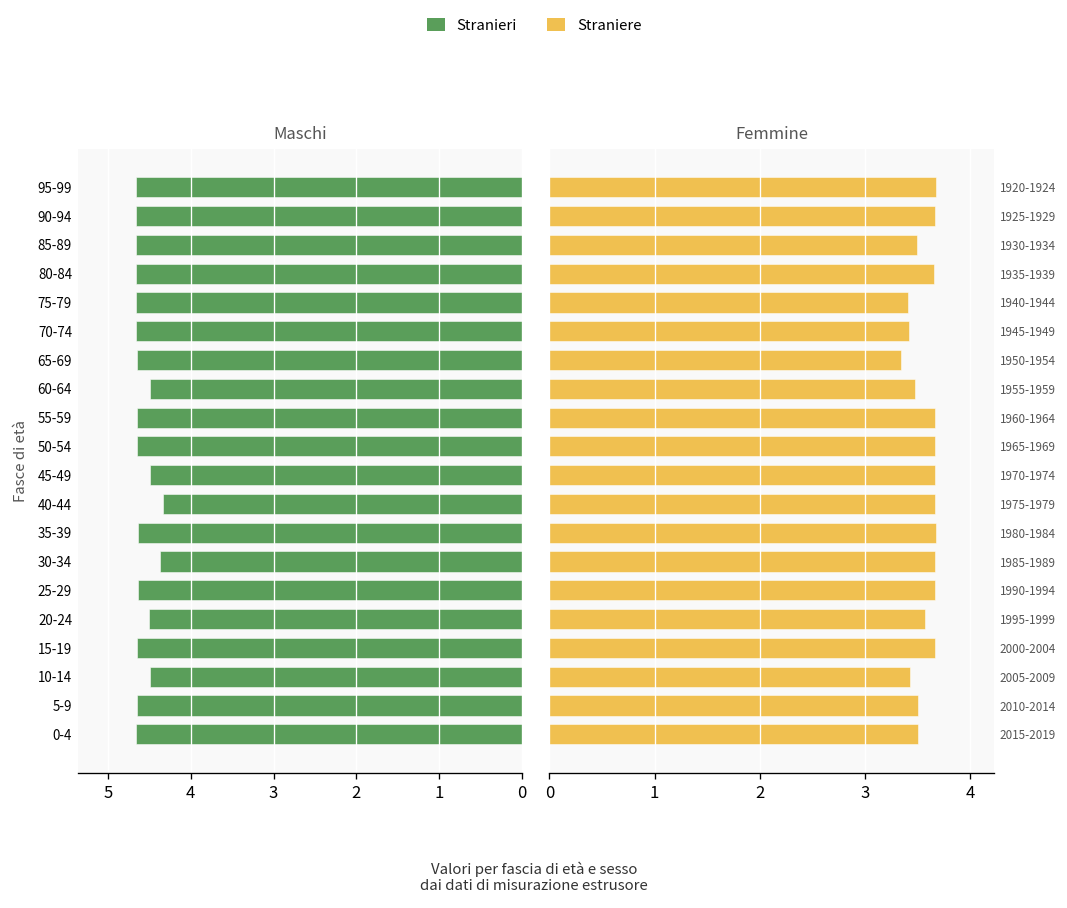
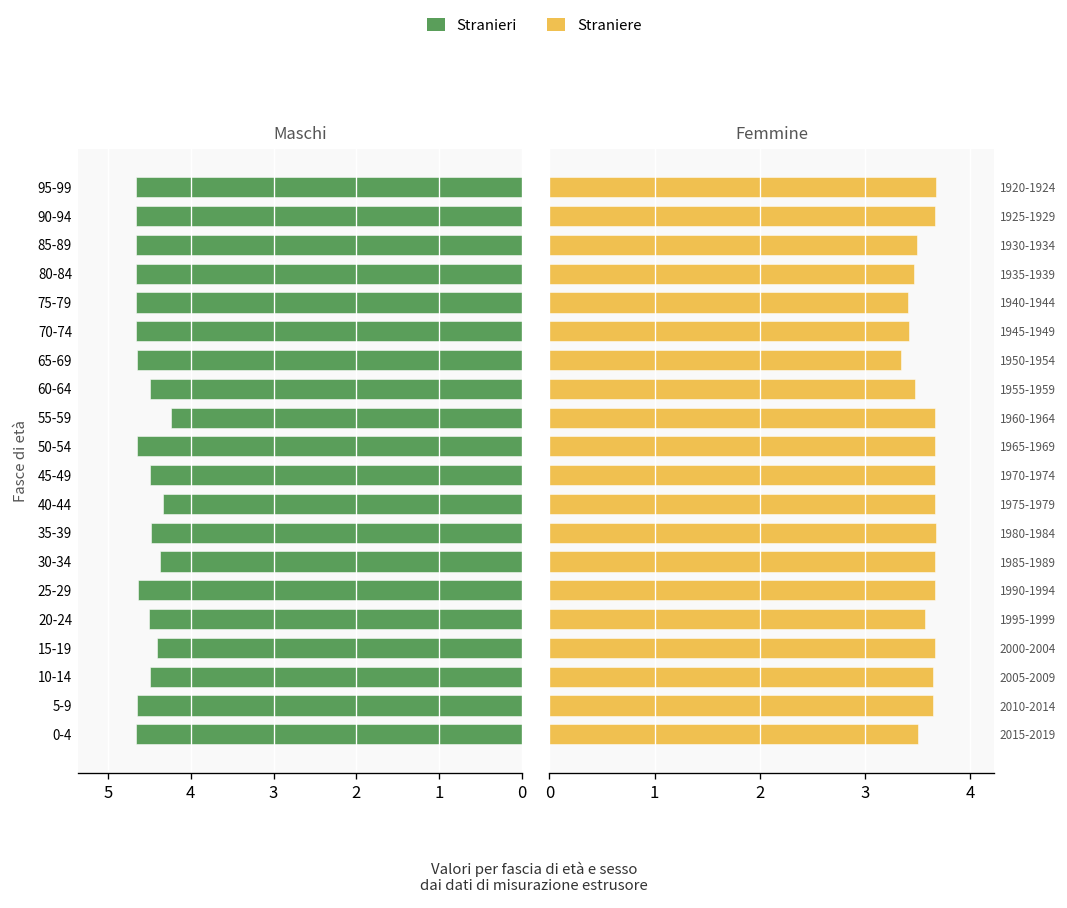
Maschi, 55-59: 4.6 -> 4.2
Maschi, 35-39: 4.6 -> 4.5
Maschi, 15-19: 4.6 -> 4.4
Femmine, 1935-1939: 3.7 -> 3.5
Femmine, 2005-2009: 3.4 -> 3.6
Femmine, 2010-2014: 3.5 -> 3.6
